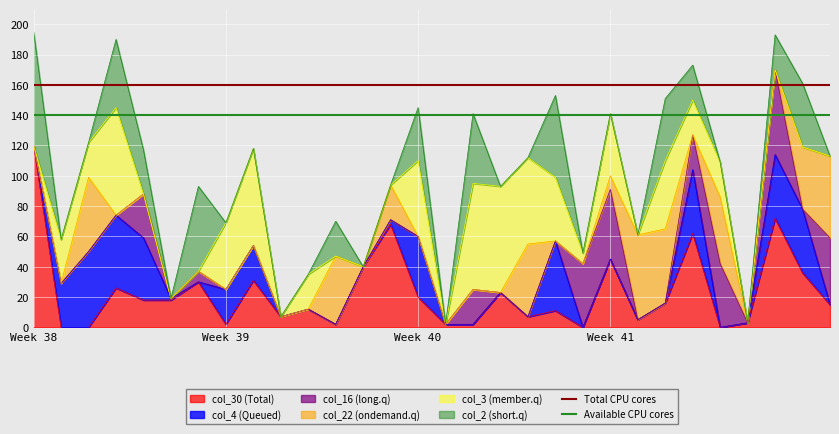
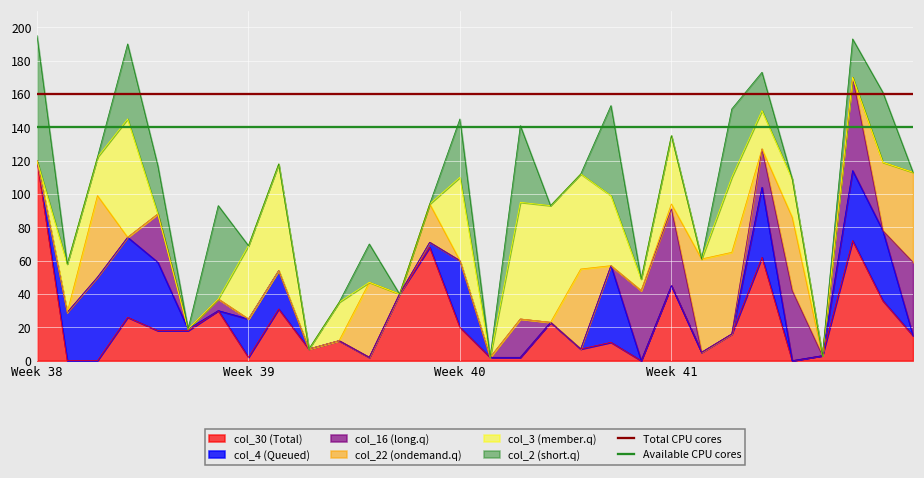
col_22 (ondemand.q), Week 41: 9 -> 3
